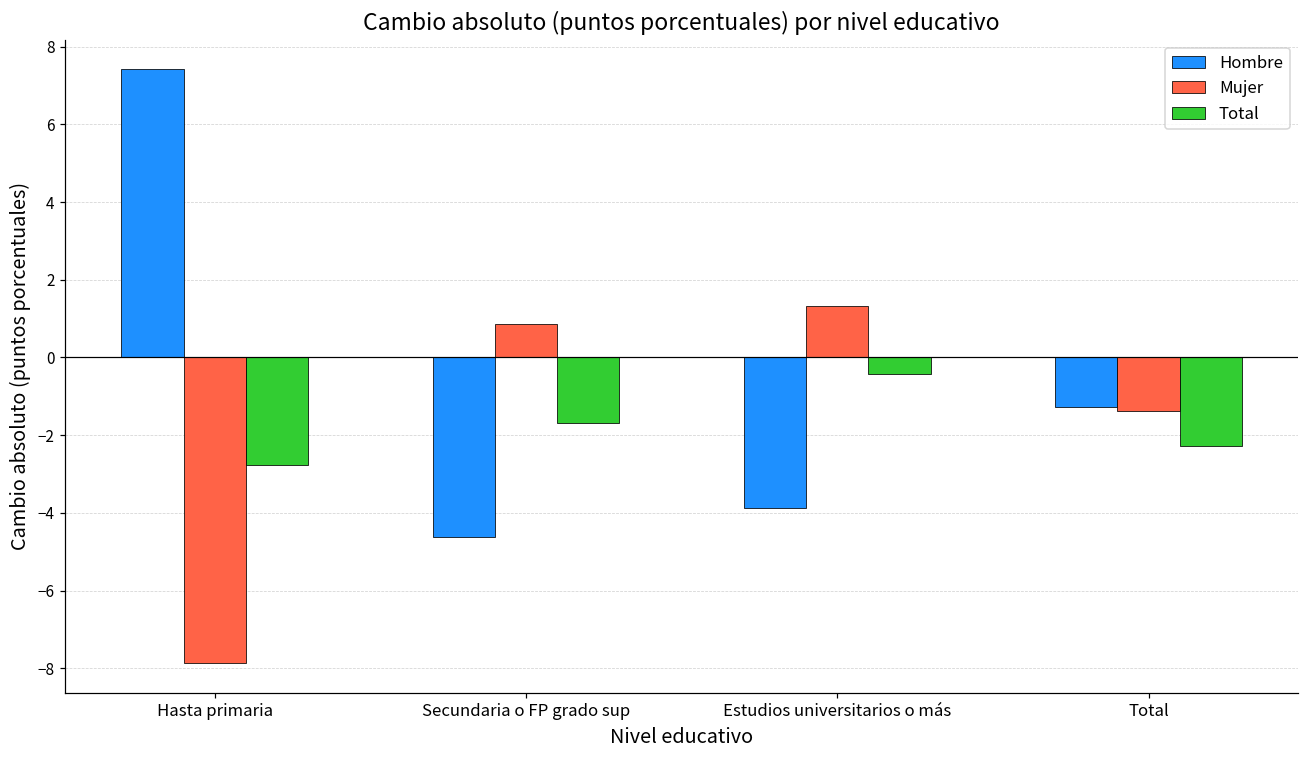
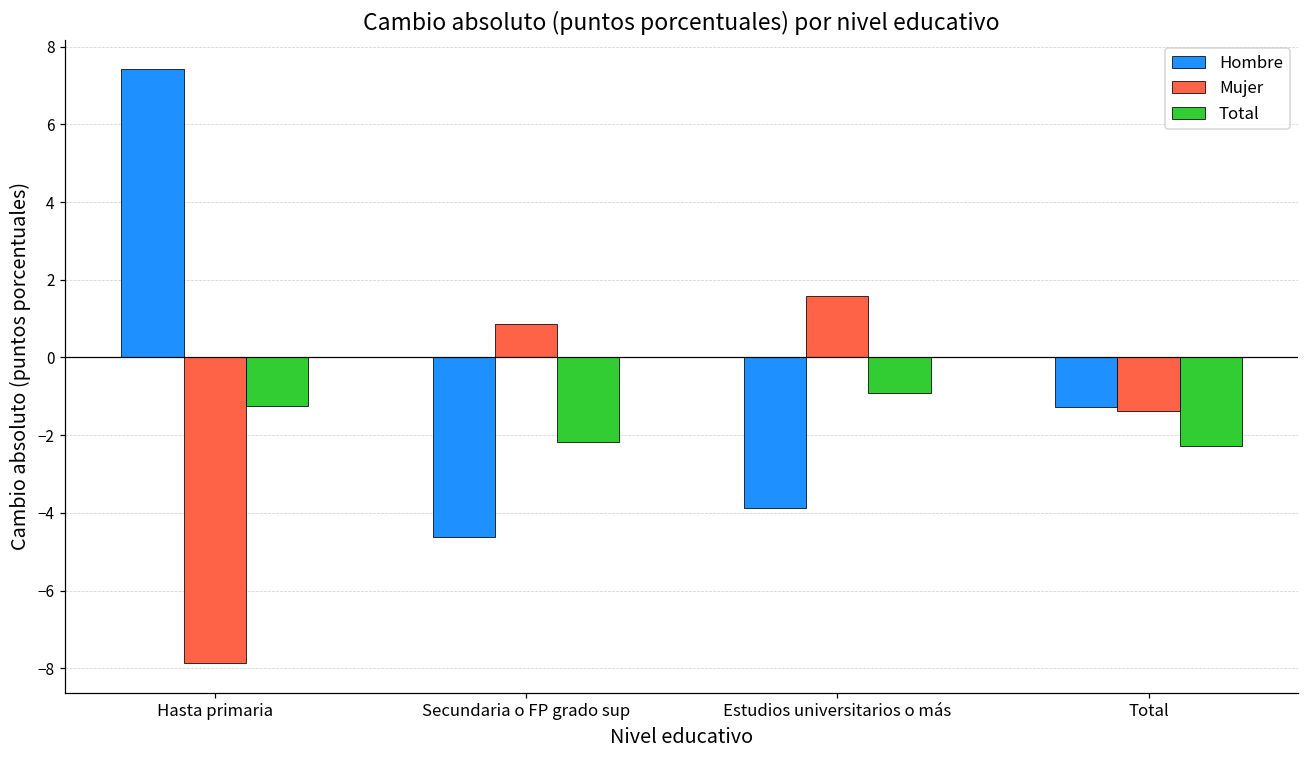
Total, Hasta primaria: -2.8 -> -1.2
Total, Secundaria o FP grado sup: -1.7 -> -2.2
Mujer, Estudios universitarios o más: 1.3 -> 1.6
Total, Estudios universitarios o más: -0.4 -> -0.9
